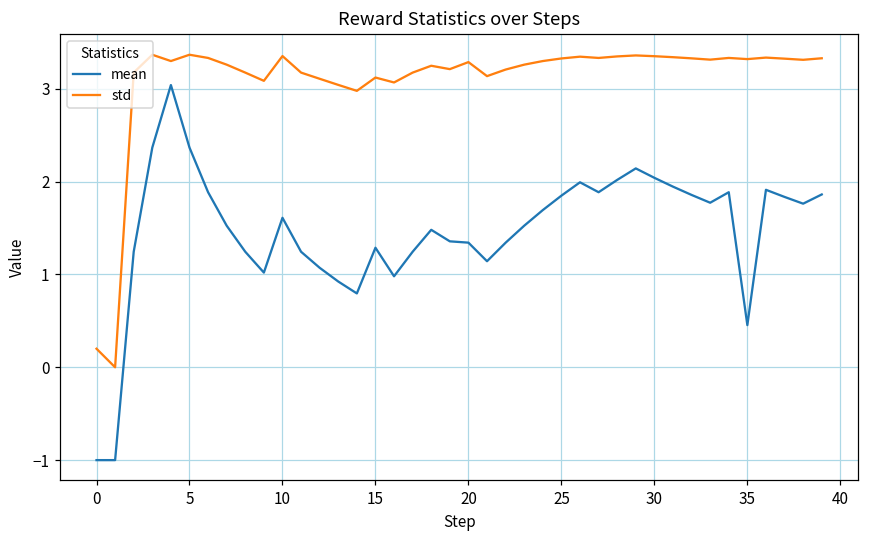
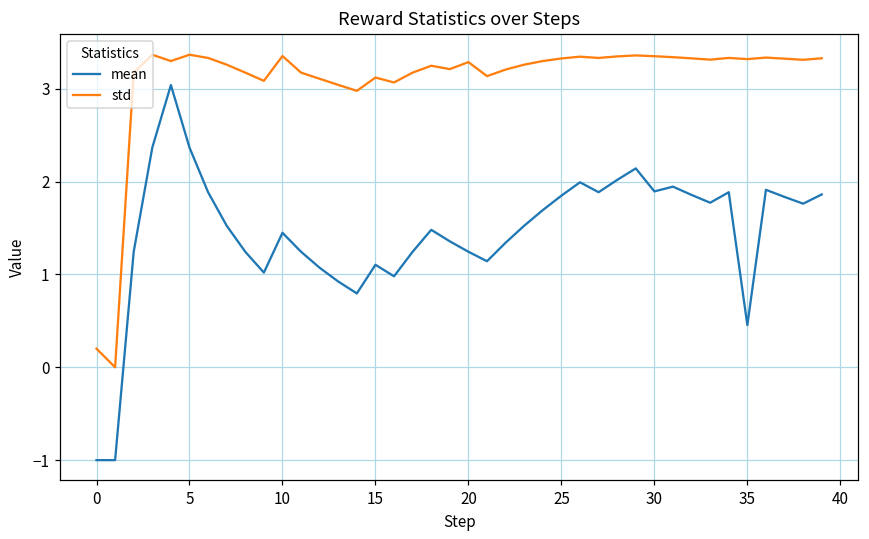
mean, 10: 1.6 -> 1.4
mean, 15: 1.3 -> 1.1
mean, 20: 1.3 -> 1.2
mean, 30: 2.0 -> 1.9
